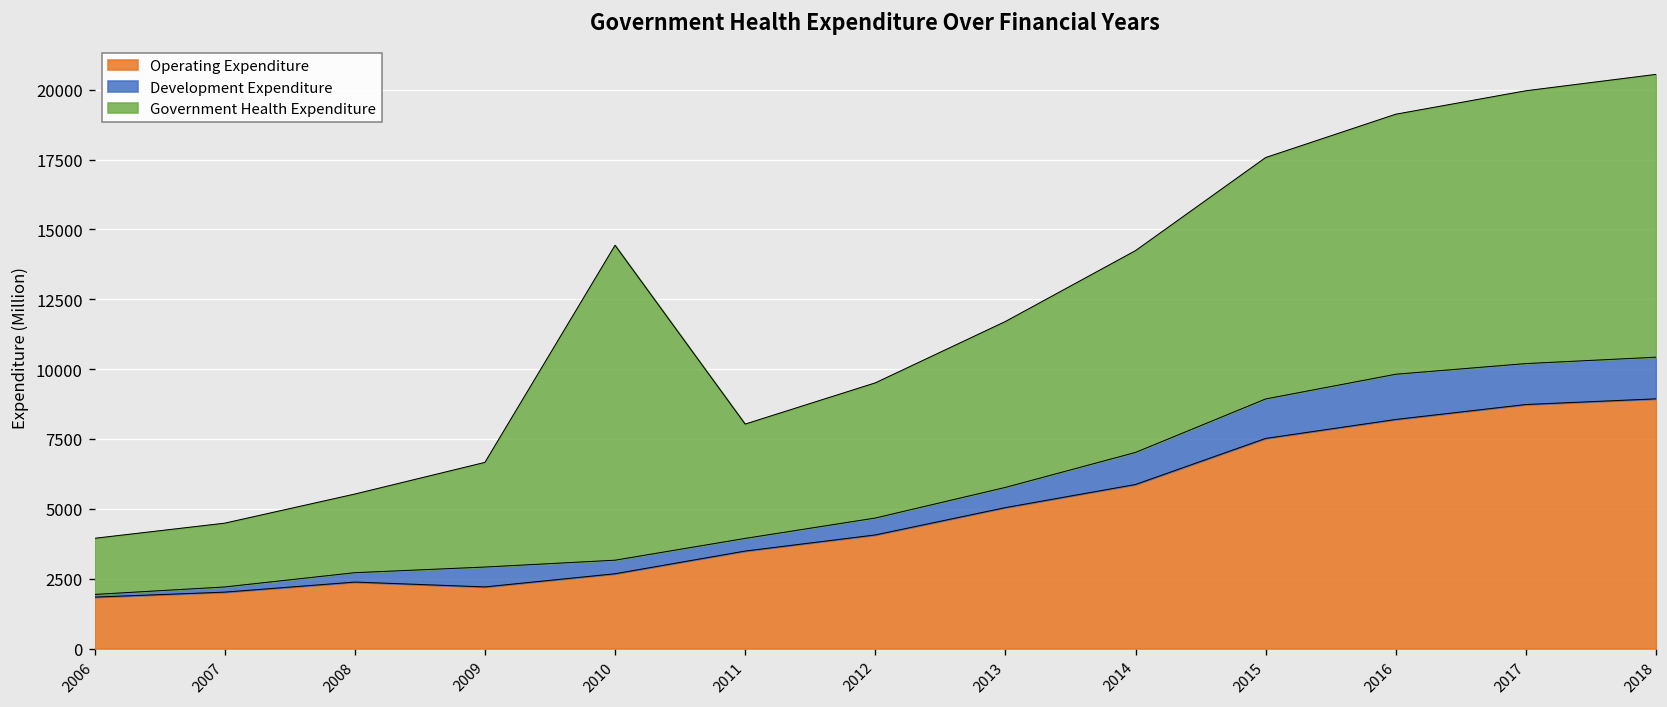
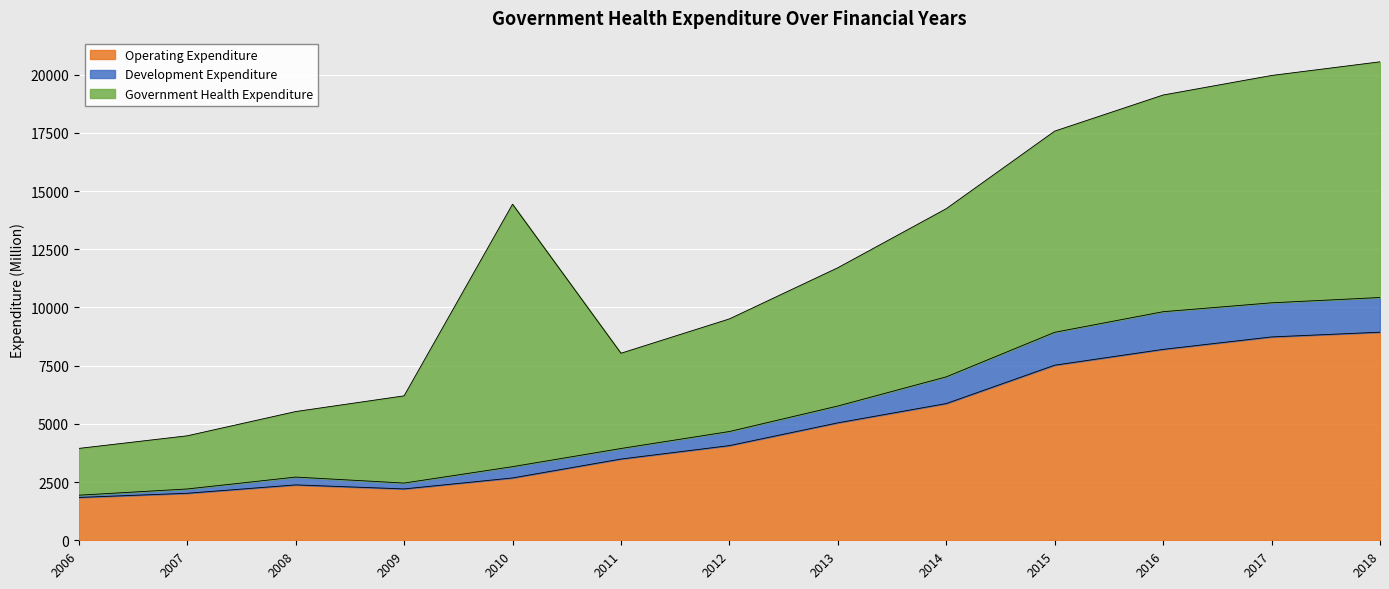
Development Expenditure, 2009: 700 -> 300
